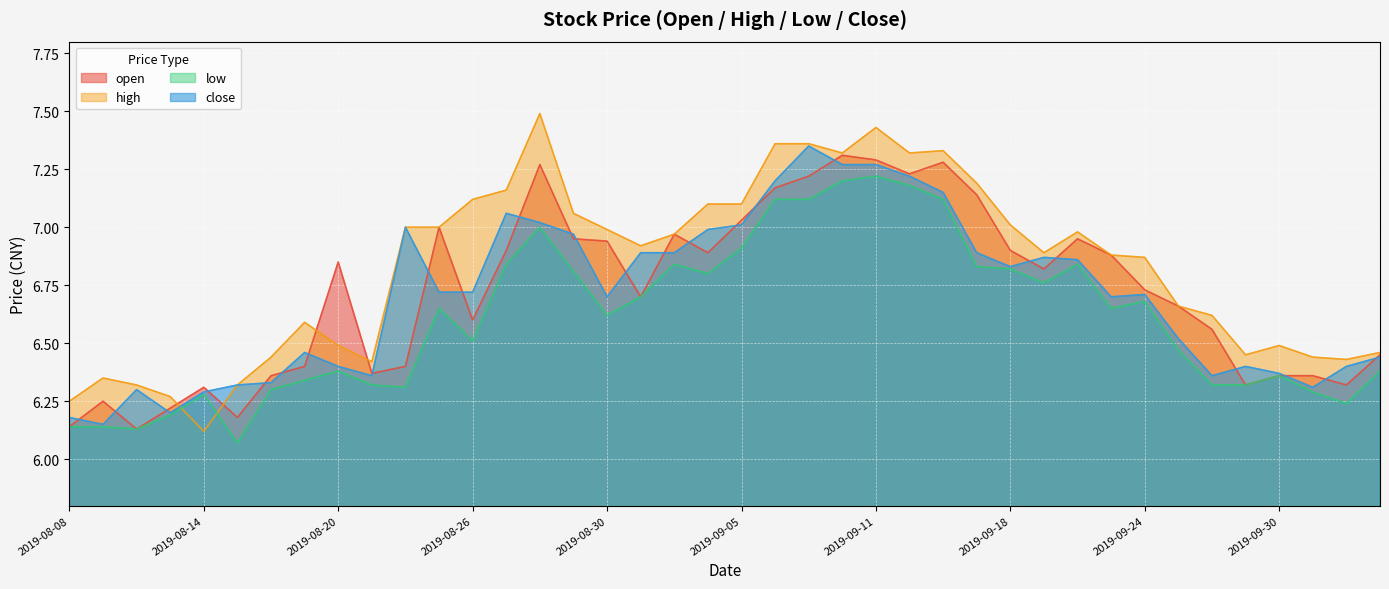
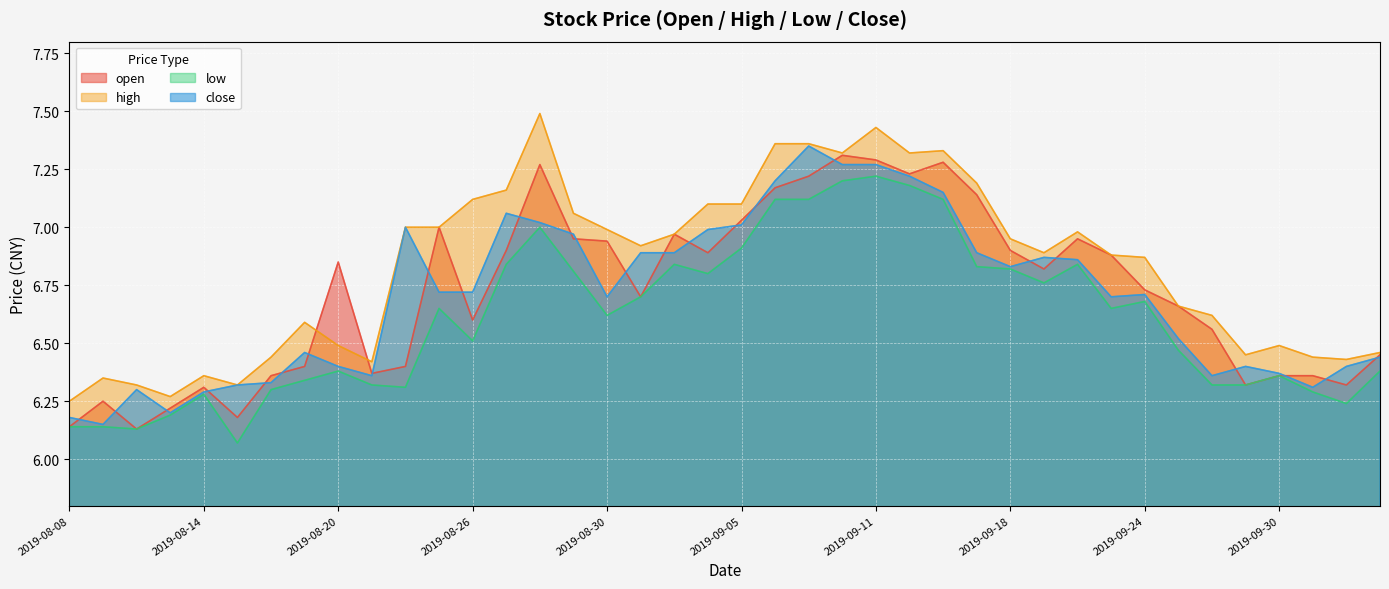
high, 2019-08-14: 6.12 -> 6.36
high, 2019-09-18: 7.01 -> 6.95
